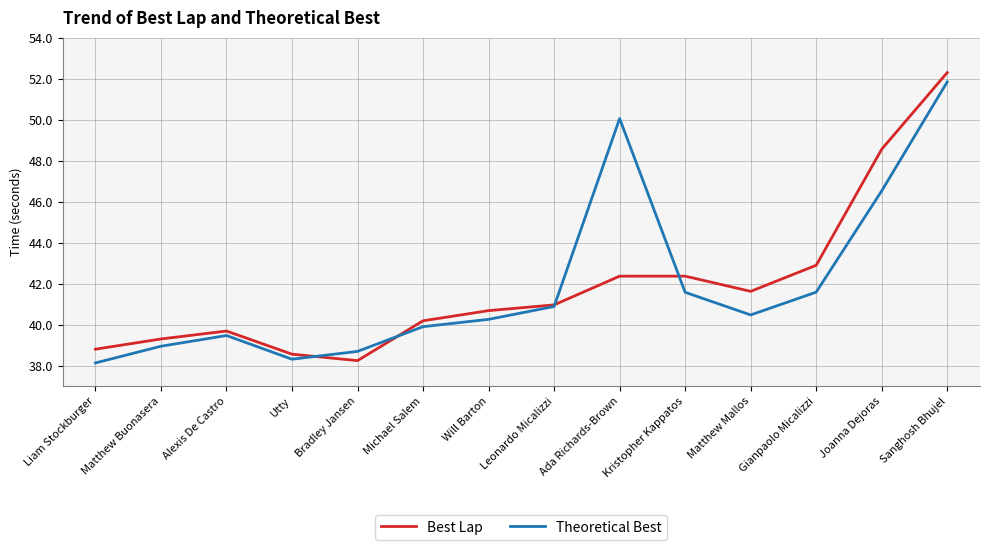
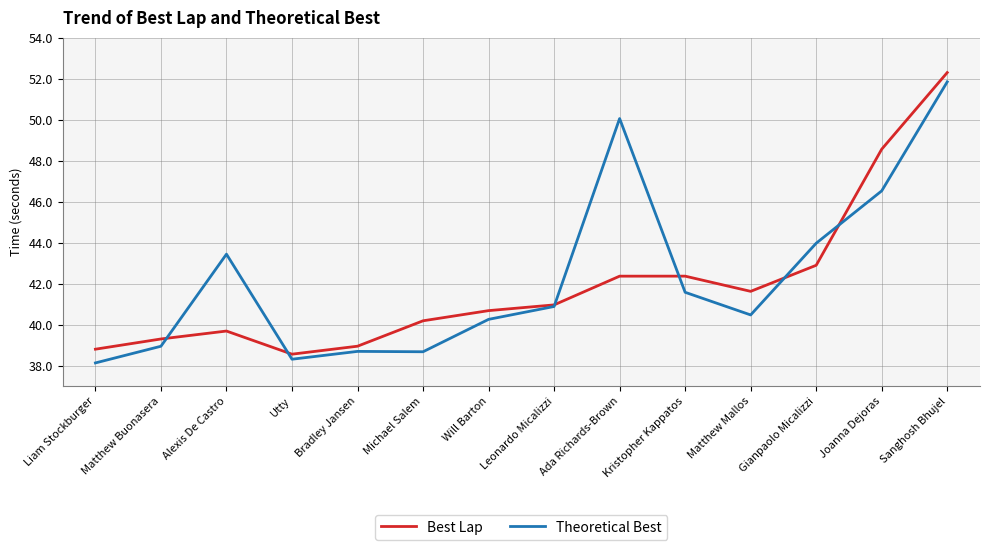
Theoretical Best, Alexis De Castro: 39.5 -> 43.4
Best Lap, Bradley Jansen: 38.2 -> 38.9
Theoretical Best, Michael Salem: 39.9 -> 38.7
Theoretical Best, Gianpaolo Micalizzi: 41.6 -> 44.0
